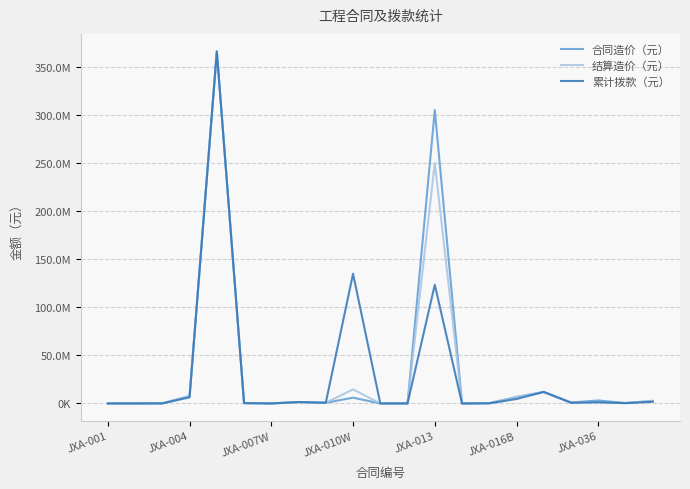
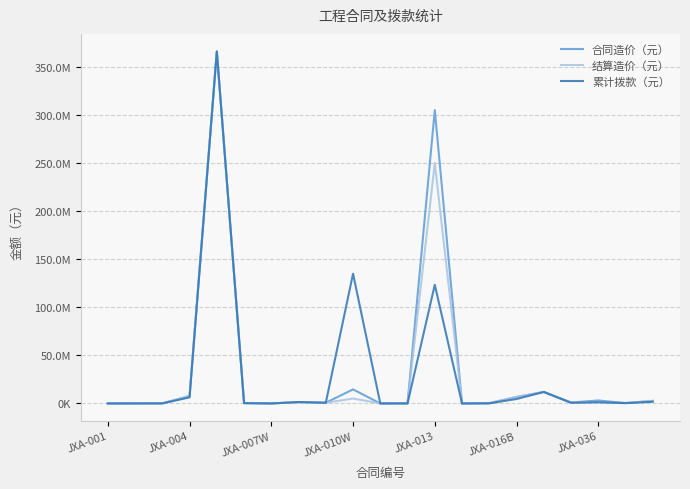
合同造价（元）, JXA-010W: 6000000 -> 15000000
结算造价（元）, JXA-010W: 15000000 -> 5000000
